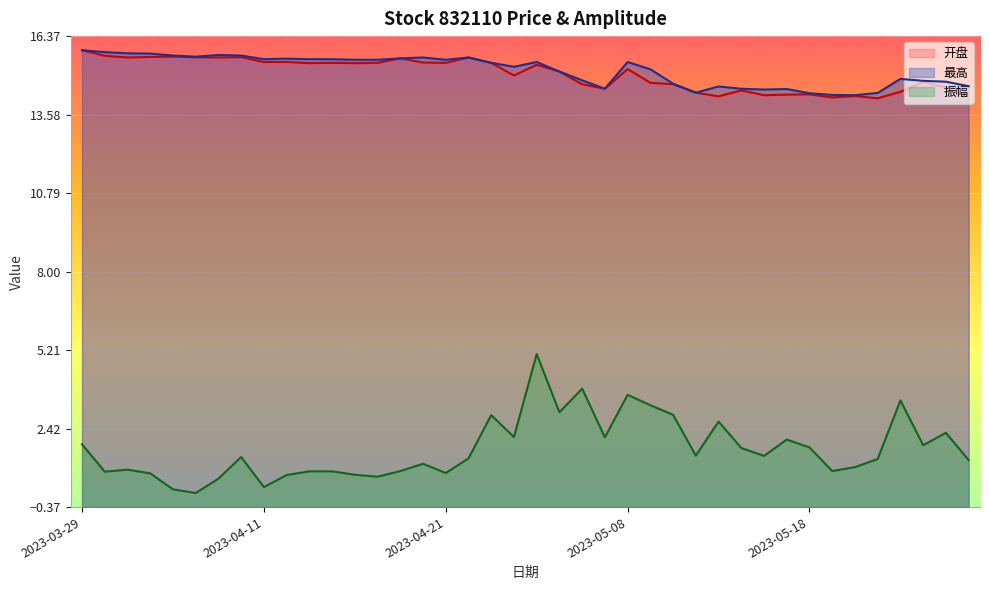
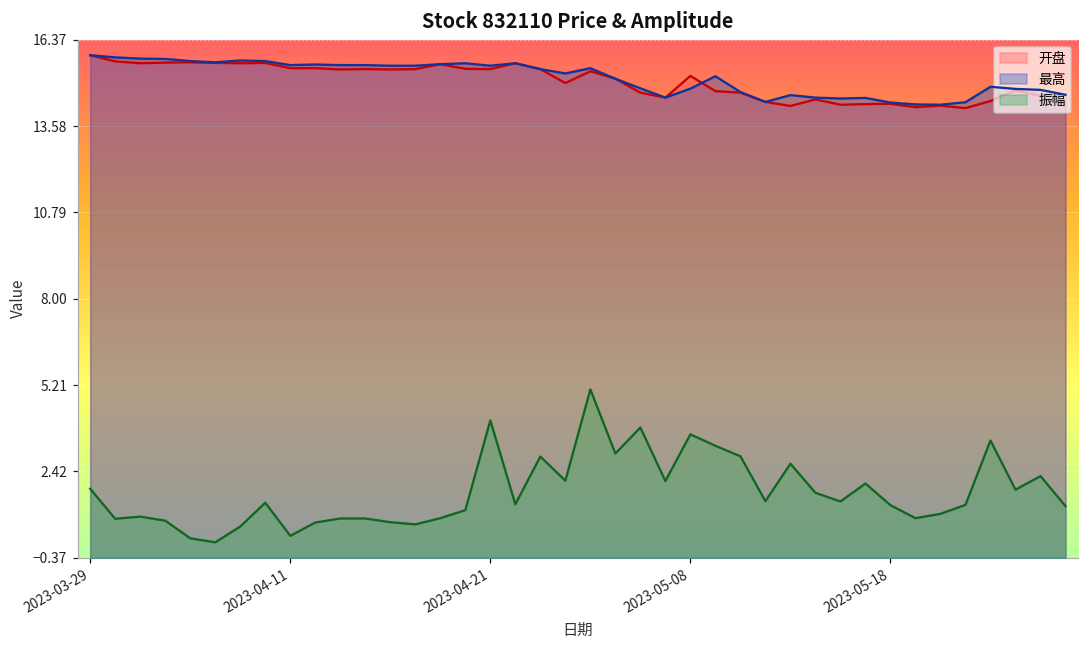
振幅, 2023-04-21: 0.8 -> 4.1
最高, 2023-05-08: 15.5 -> 14.8
振幅, 2023-05-18: 1.8 -> 1.3
